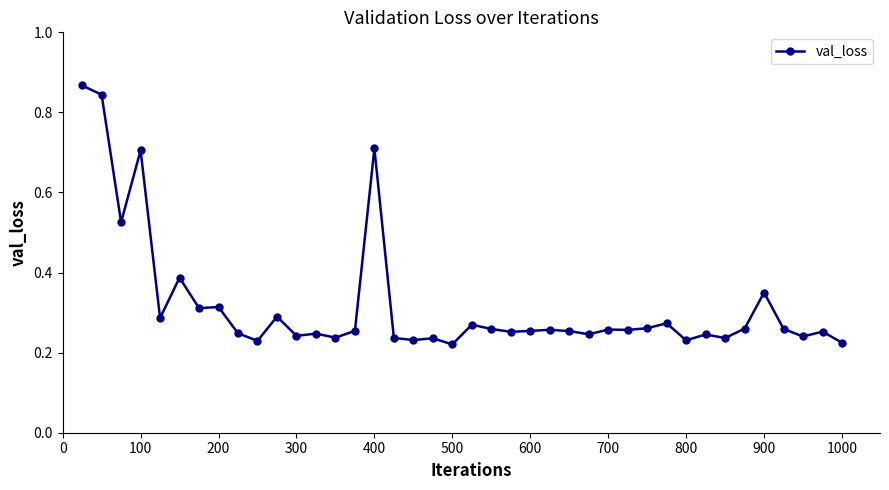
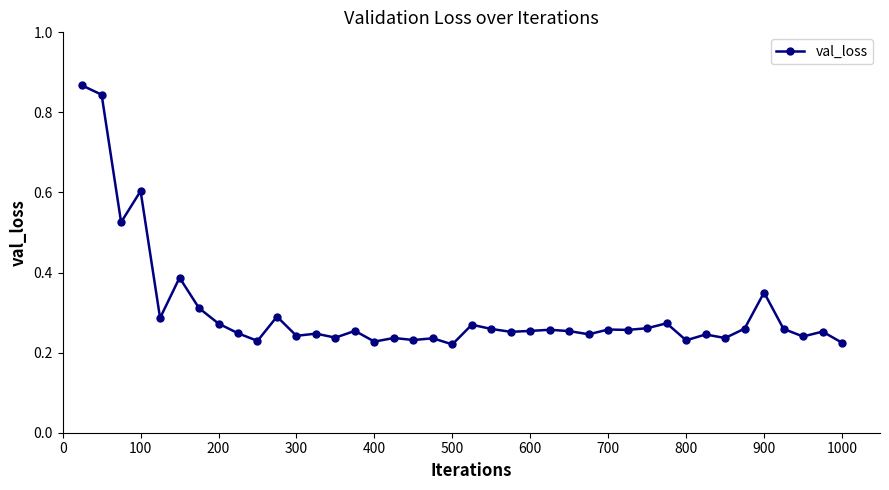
100: 0.71 -> 0.60
200: 0.31 -> 0.27
400: 0.71 -> 0.23
